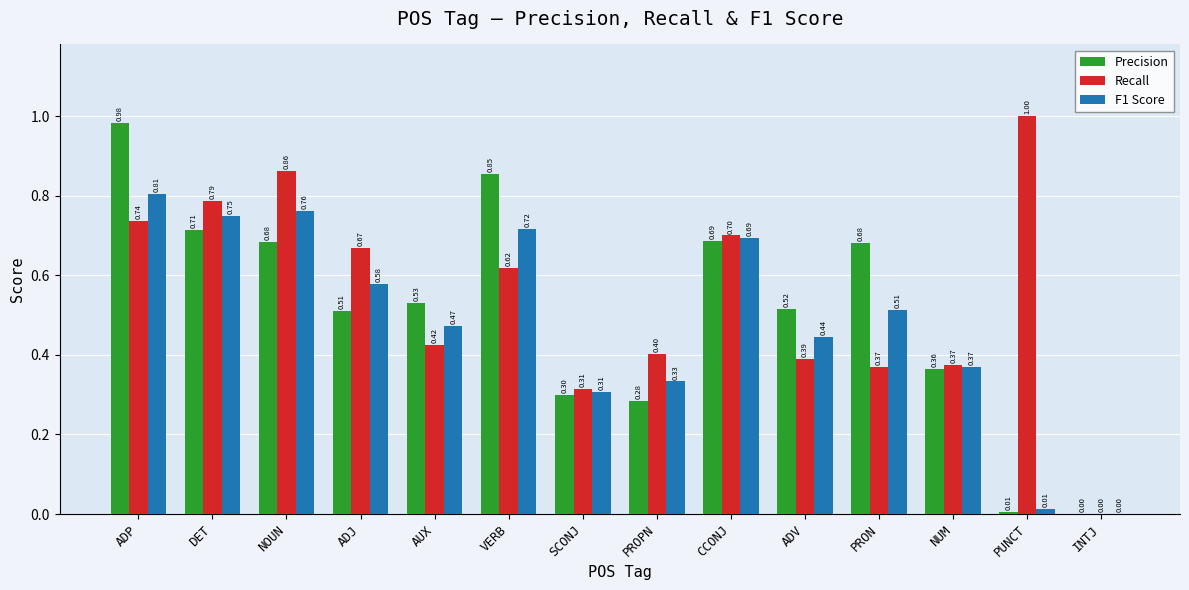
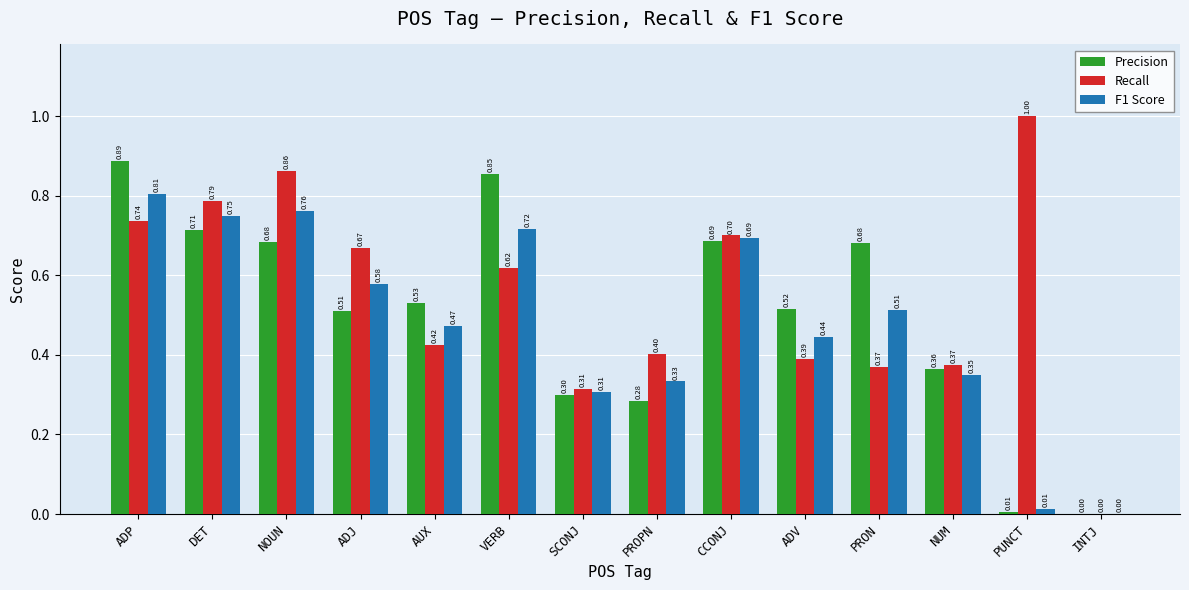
Precision, ADP: 0.98 -> 0.89
F1 Score, NUM: 0.37 -> 0.35
